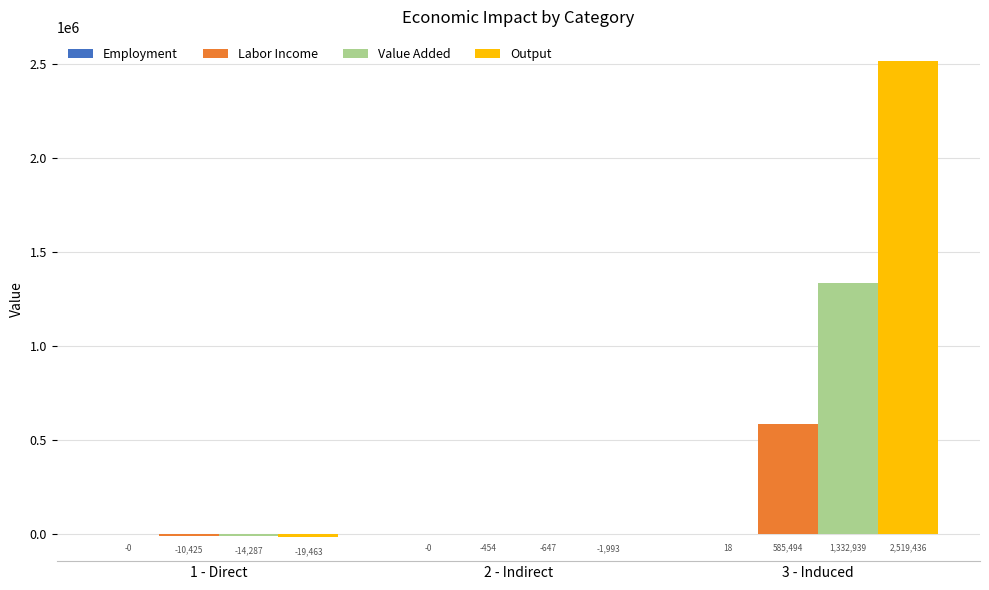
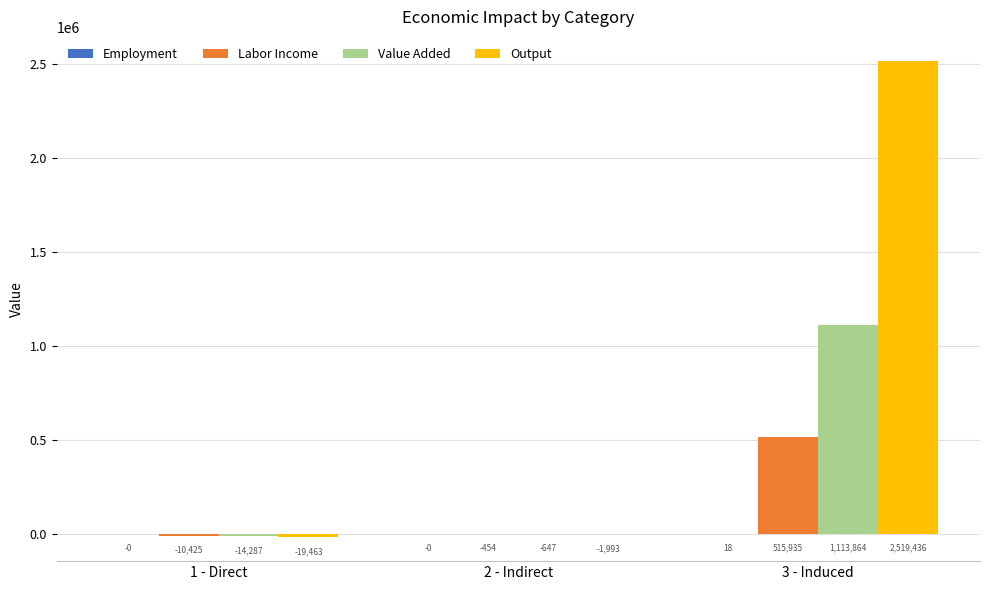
Labor Income, 3 - Induced: 585,494 -> 515,935
Value Added, 3 - Induced: 1,332,939 -> 1,113,864
